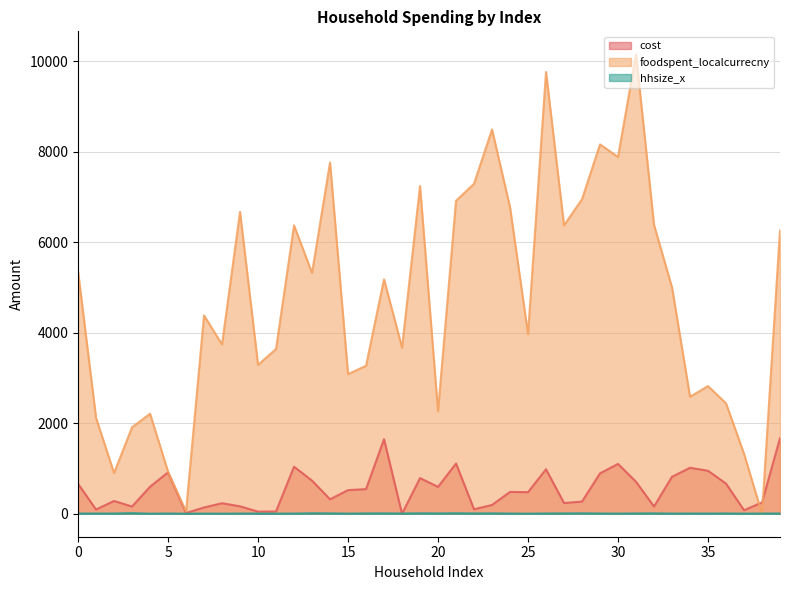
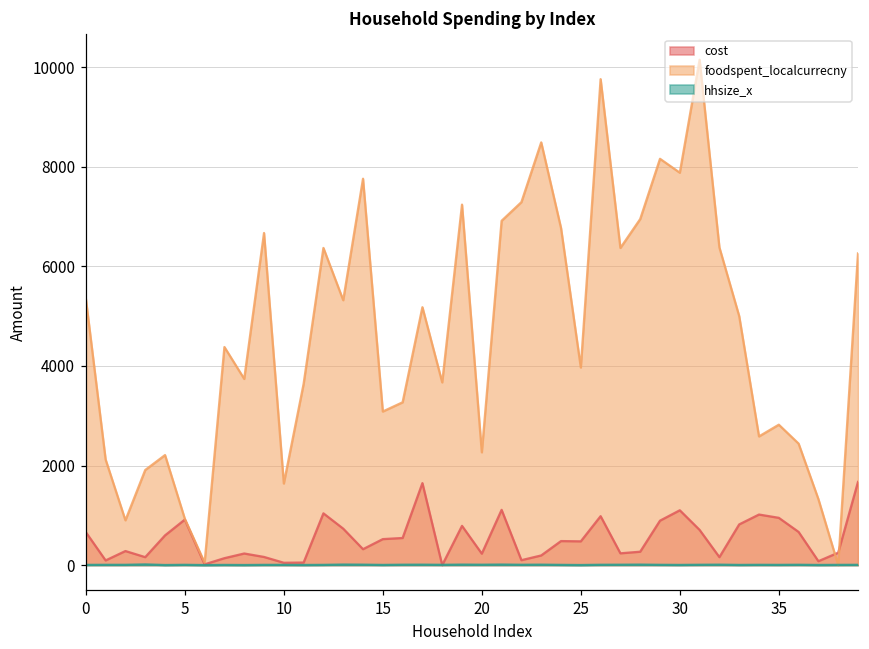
foodspent_localcurrecny, 10: 3300 -> 1600
cost, 20: 600 -> 200
